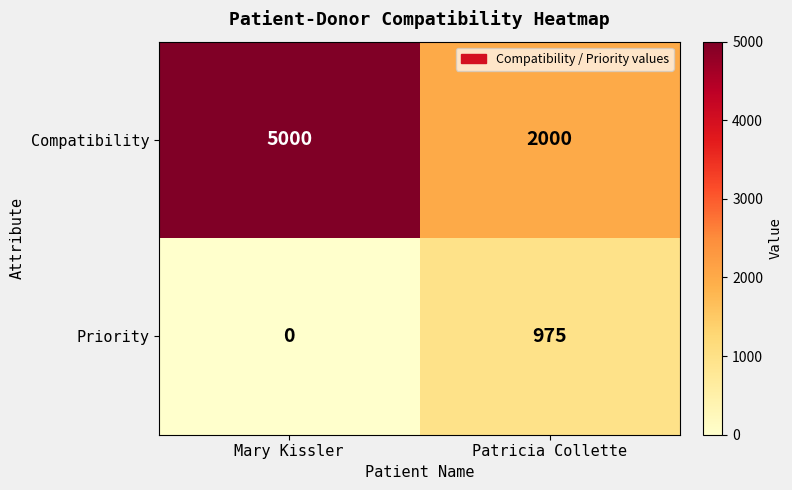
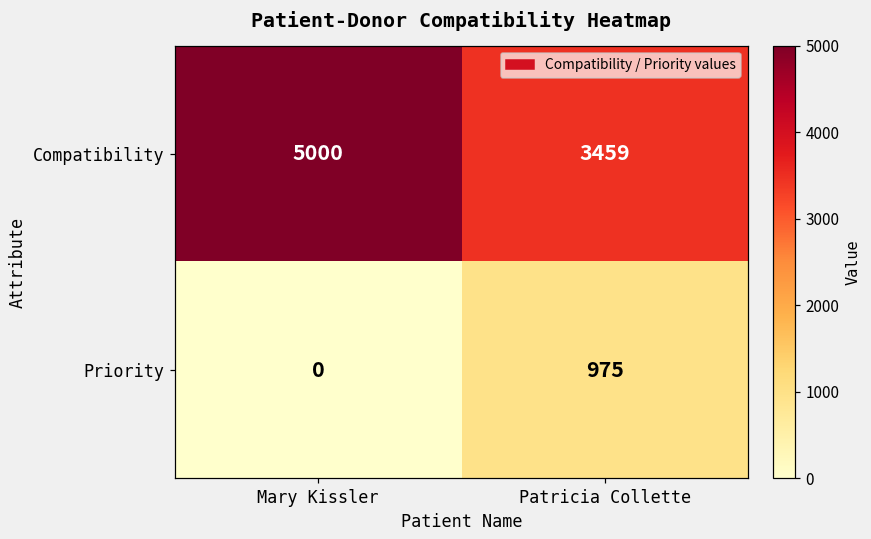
Compatibility, Patricia Collette: 2000 -> 3459
